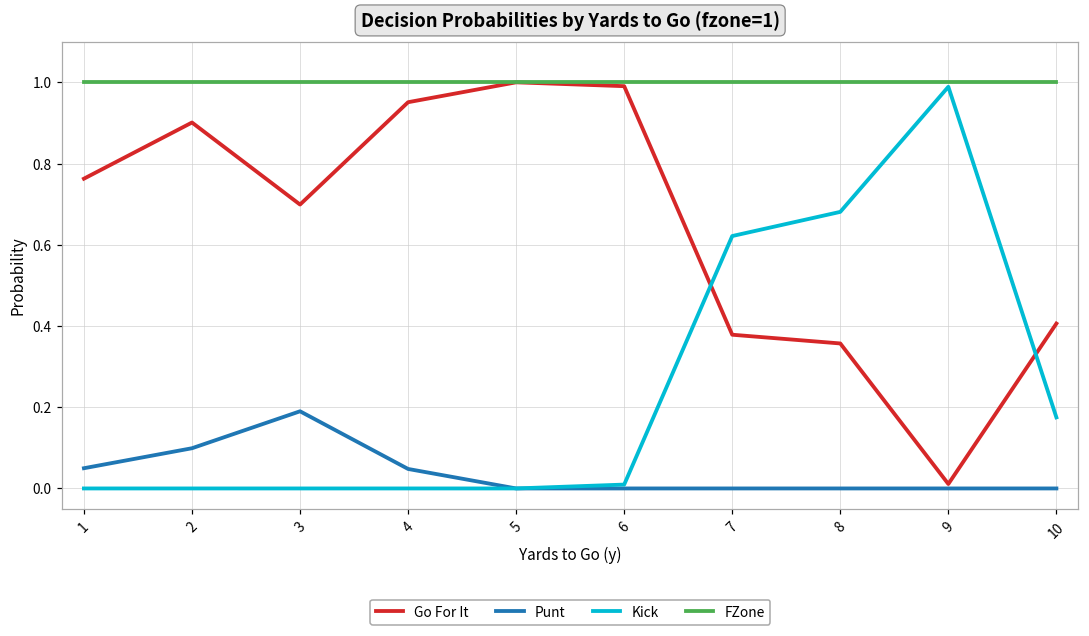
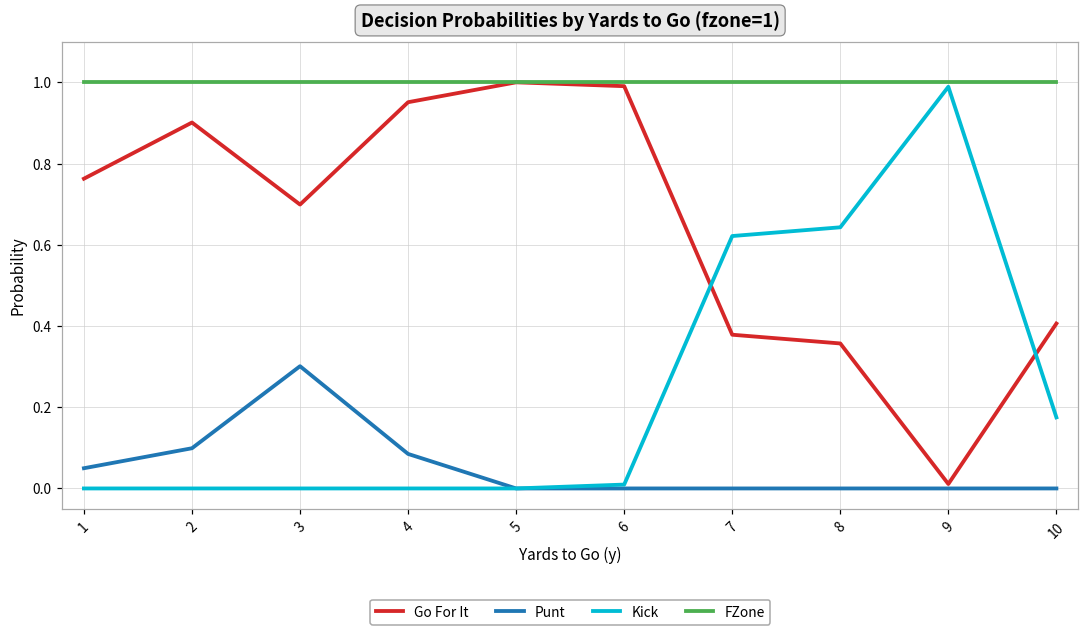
Punt, 3: 0.19 -> 0.30
Punt, 4: 0.05 -> 0.09
Kick, 8: 0.68 -> 0.64
